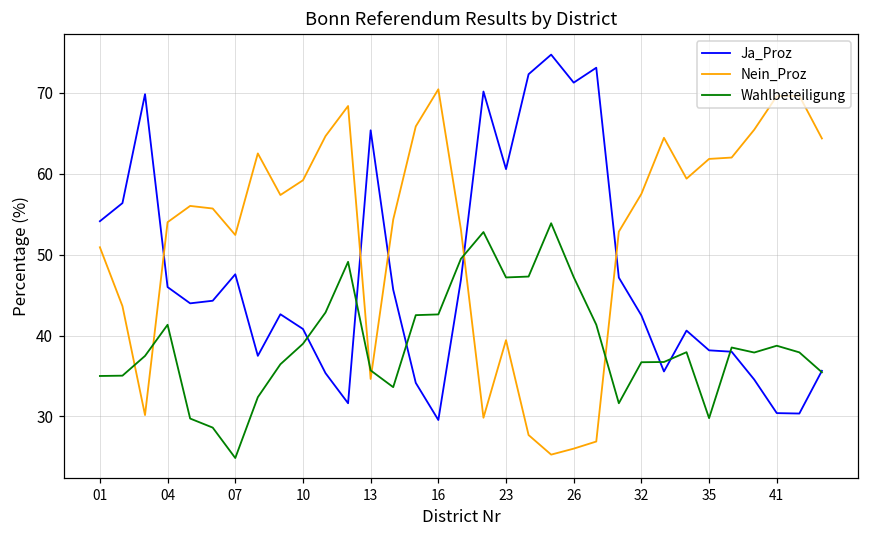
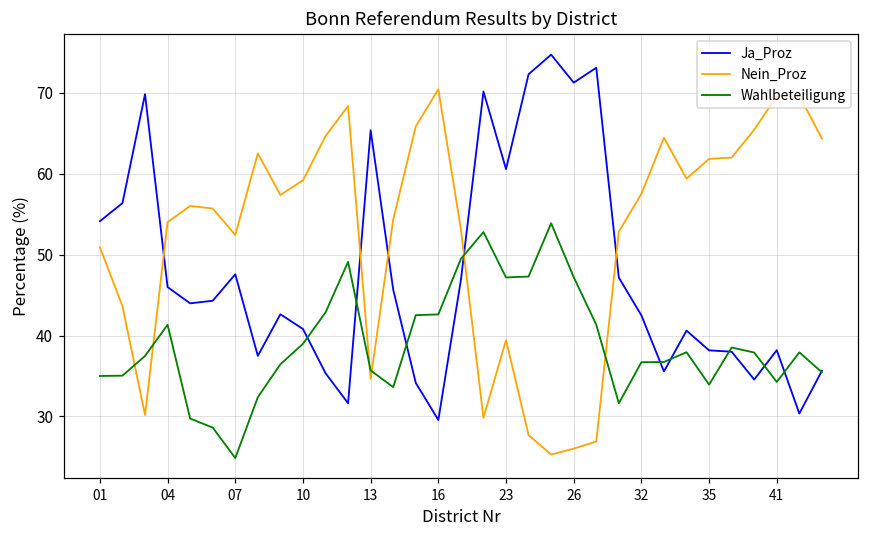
Wahlbeteiligung, 35: 30 -> 34
Ja_Proz, 41: 30 -> 38
Wahlbeteiligung, 41: 39 -> 34
